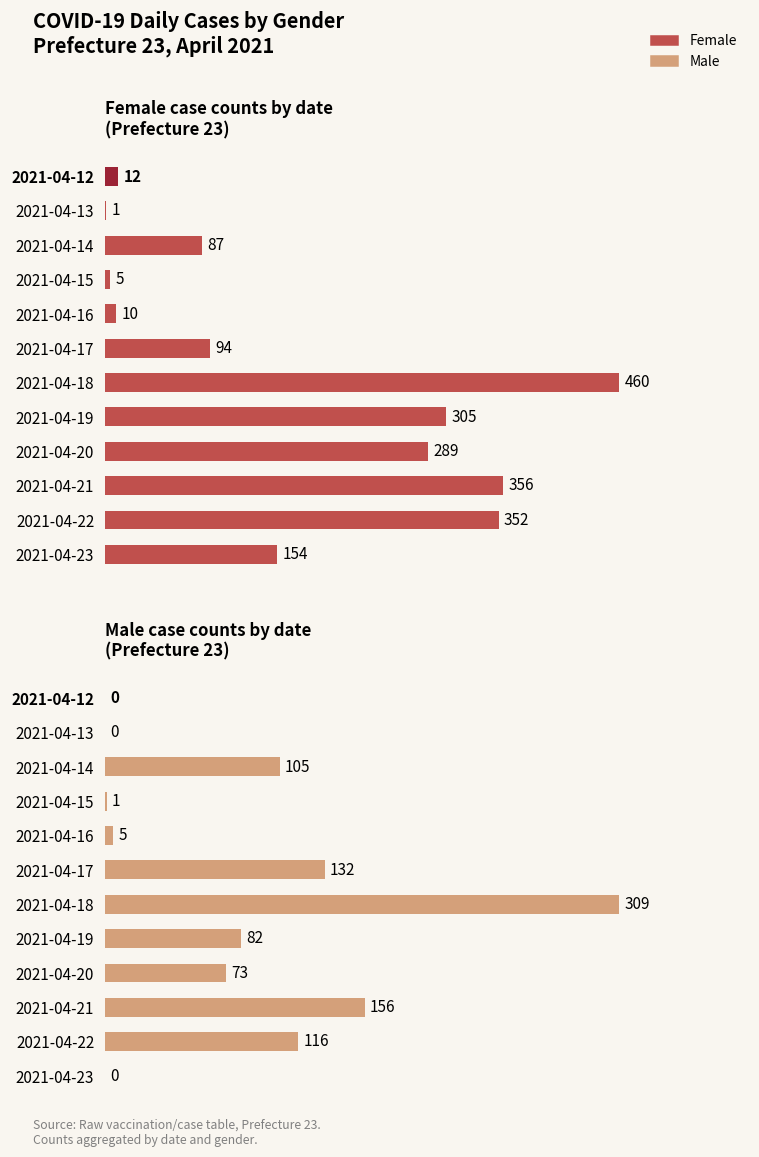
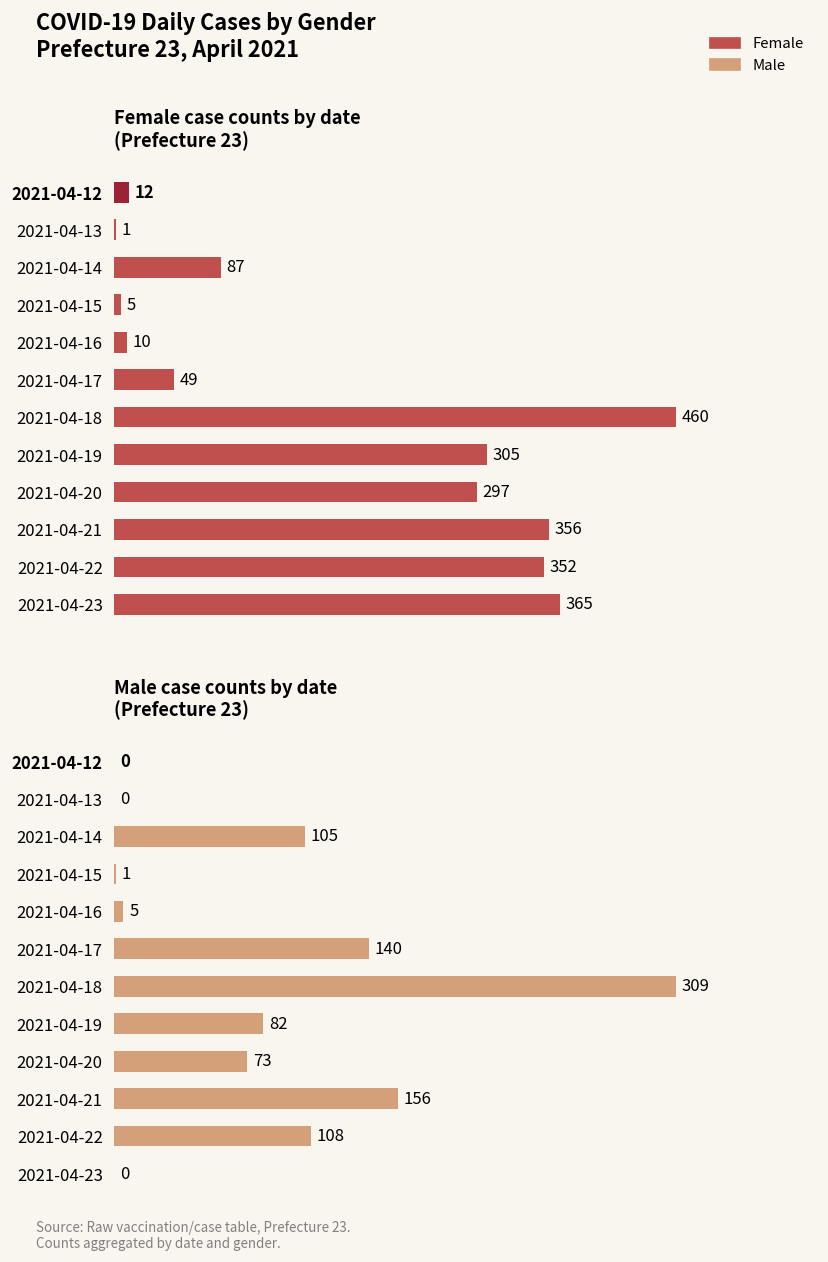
Female case counts by date (Prefecture 23), 2021-04-17: 94 -> 49
Female case counts by date (Prefecture 23), 2021-04-20: 289 -> 297
Female case counts by date (Prefecture 23), 2021-04-23: 154 -> 365
Male case counts by date (Prefecture 23), 2021-04-17: 132 -> 140
Male case counts by date (Prefecture 23), 2021-04-22: 116 -> 108
